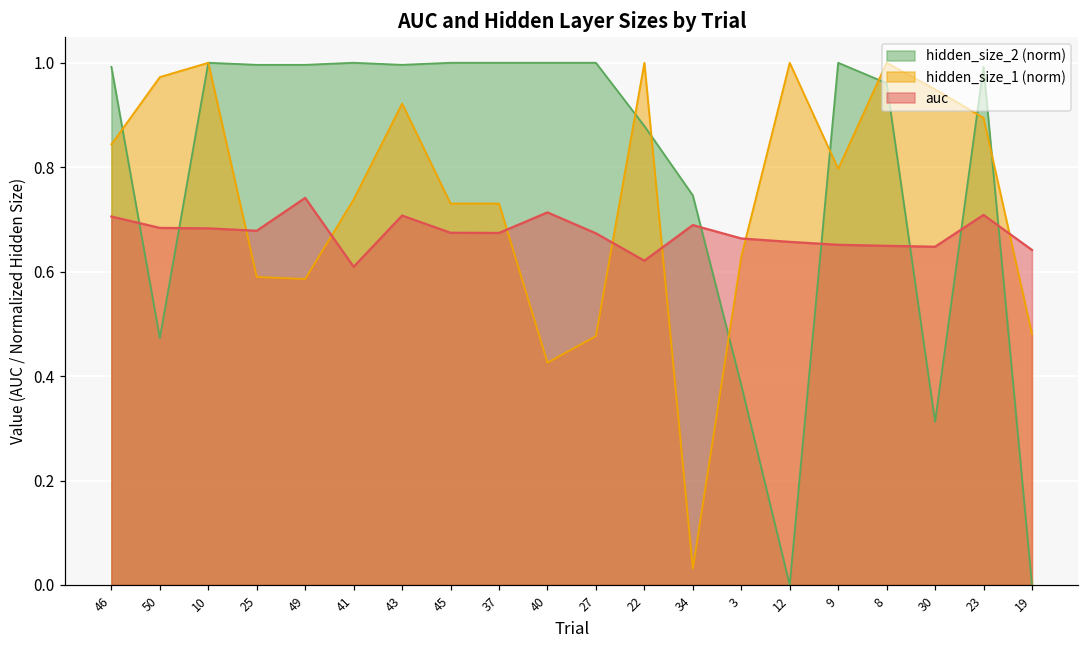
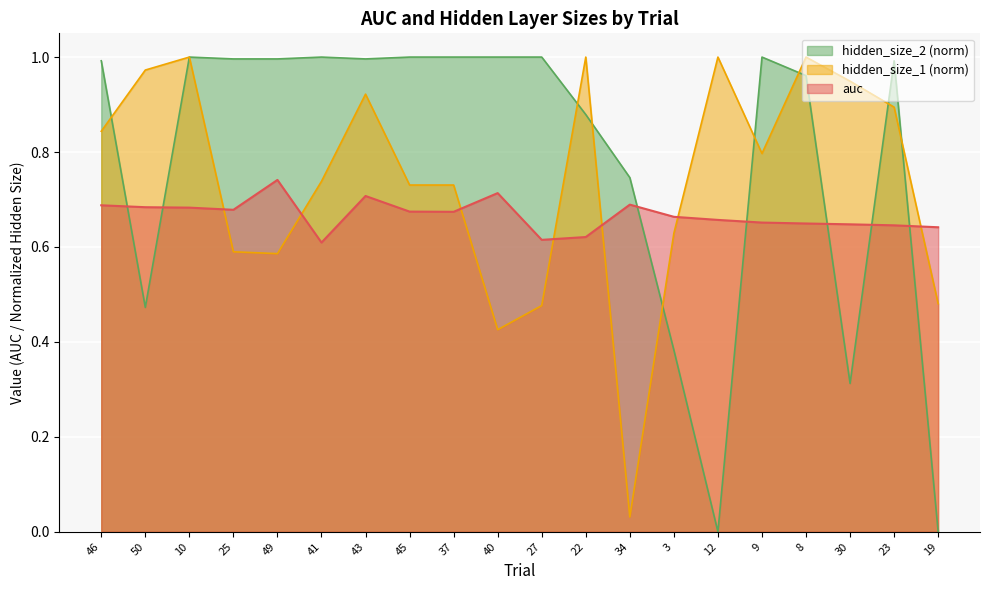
auc, 46: 0.71 -> 0.69
auc, 27: 0.67 -> 0.61
auc, 23: 0.71 -> 0.65
